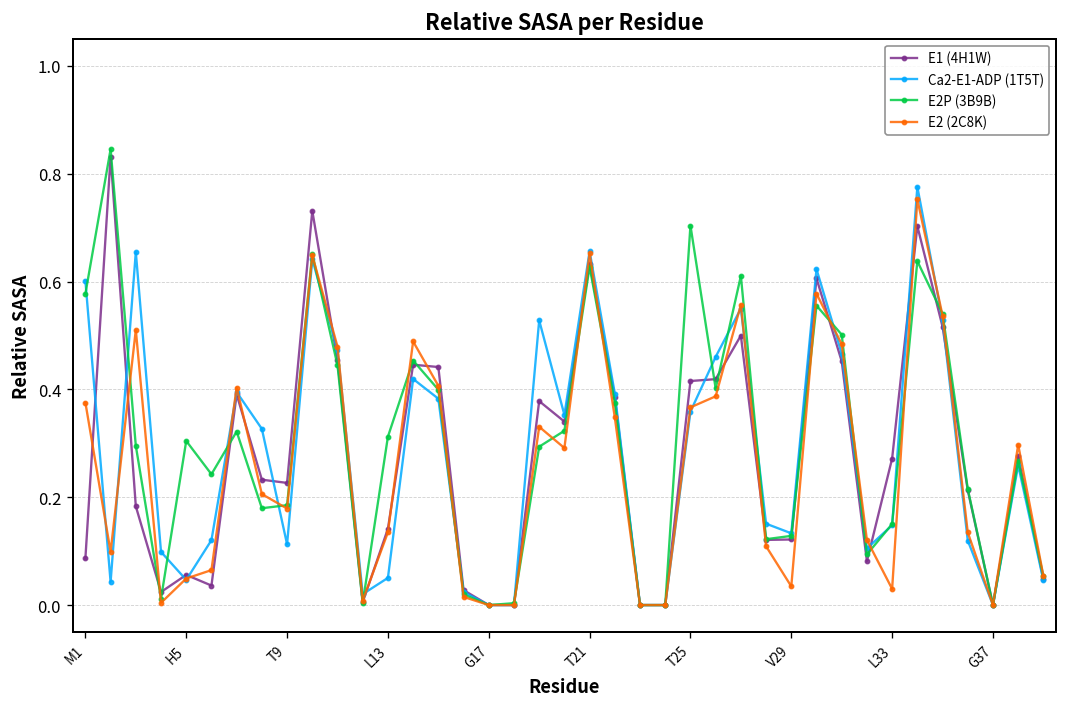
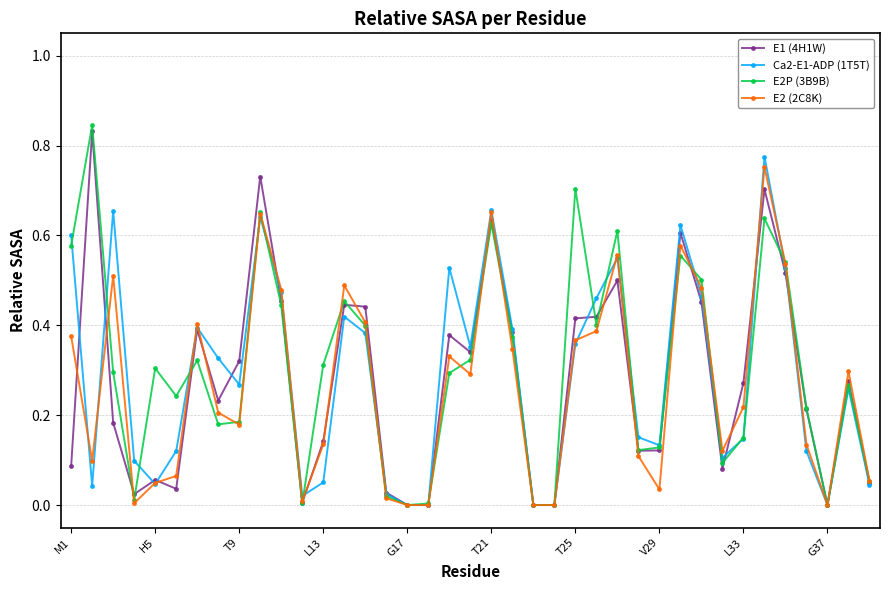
E1 (4H1W), T9: 0.23 -> 0.32
Ca2-E1-ADP (1T5T), T9: 0.11 -> 0.27
E2 (2C8K), L33: 0.03 -> 0.22
